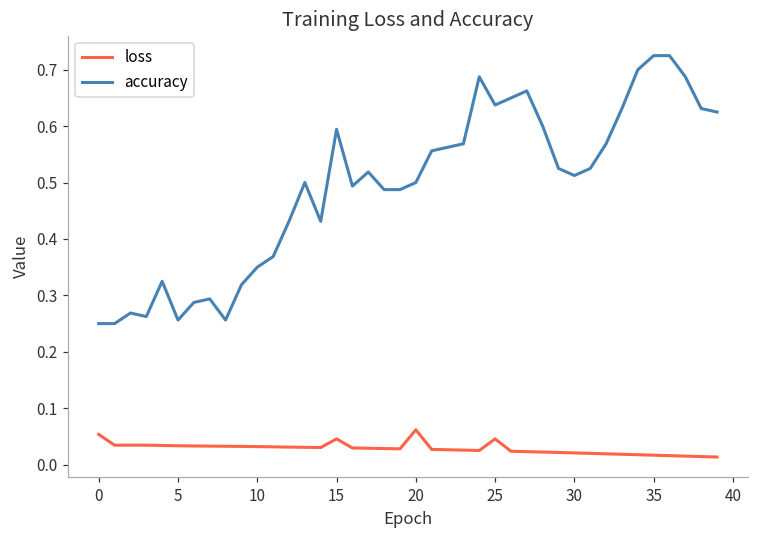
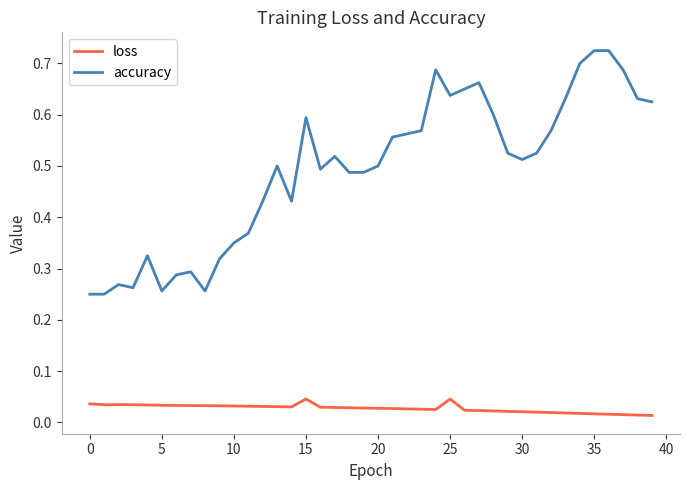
loss, 0: 0.05 -> 0.04
loss, 20: 0.06 -> 0.03
